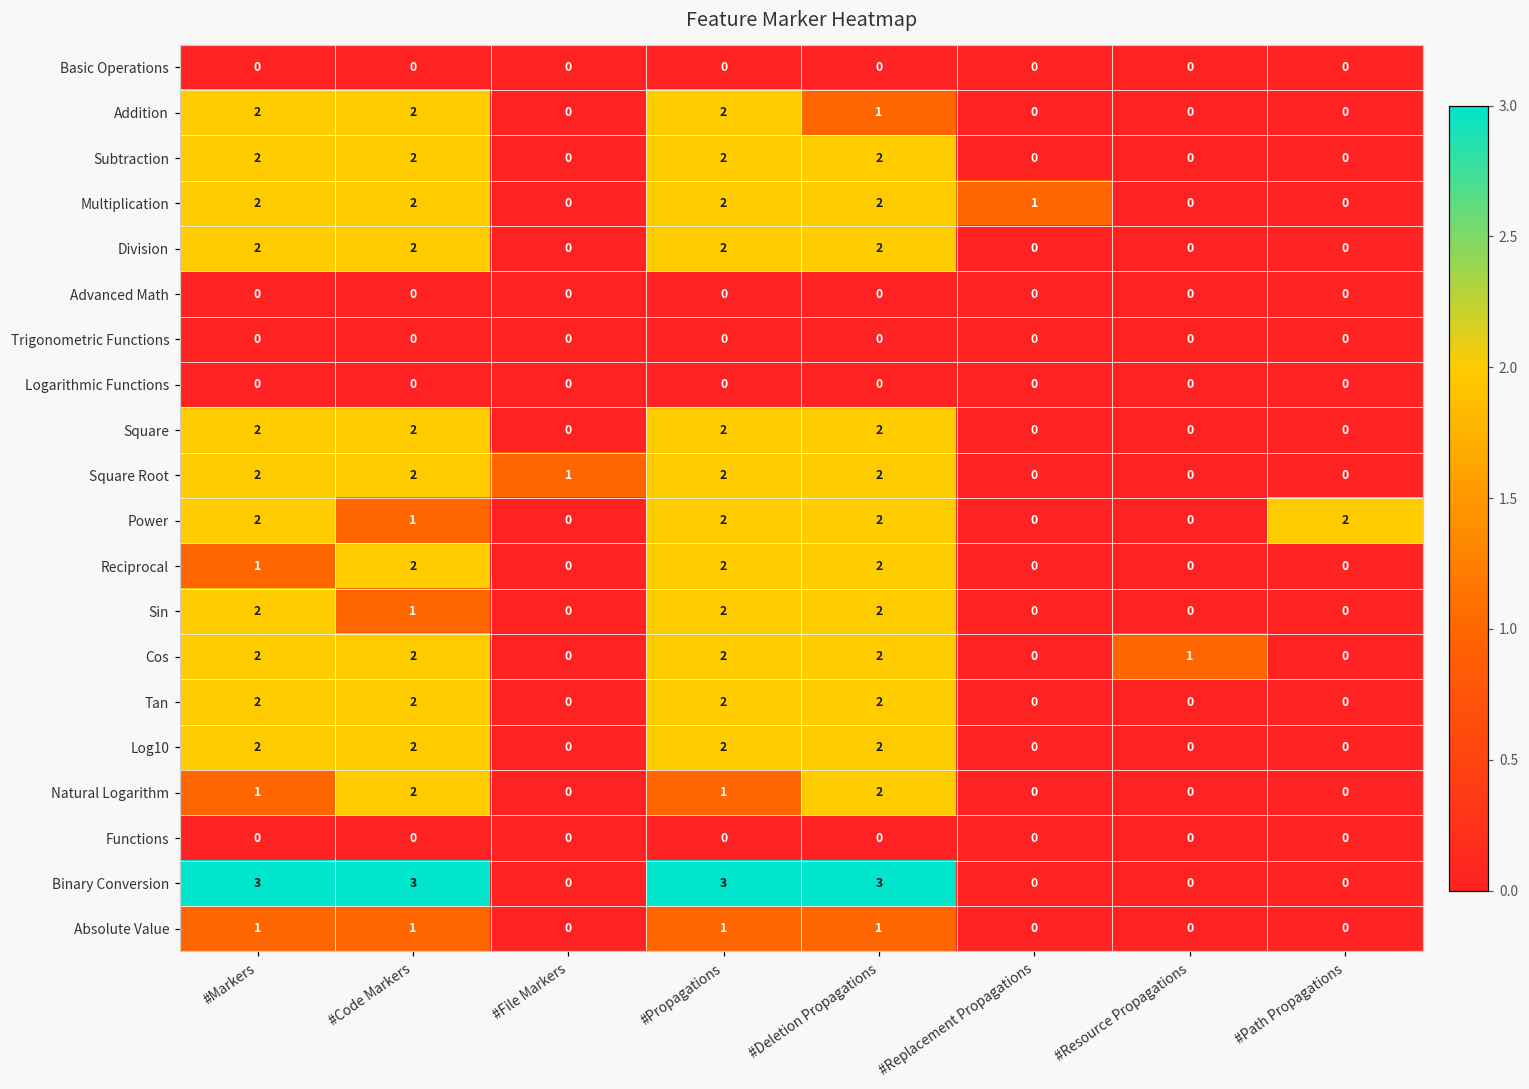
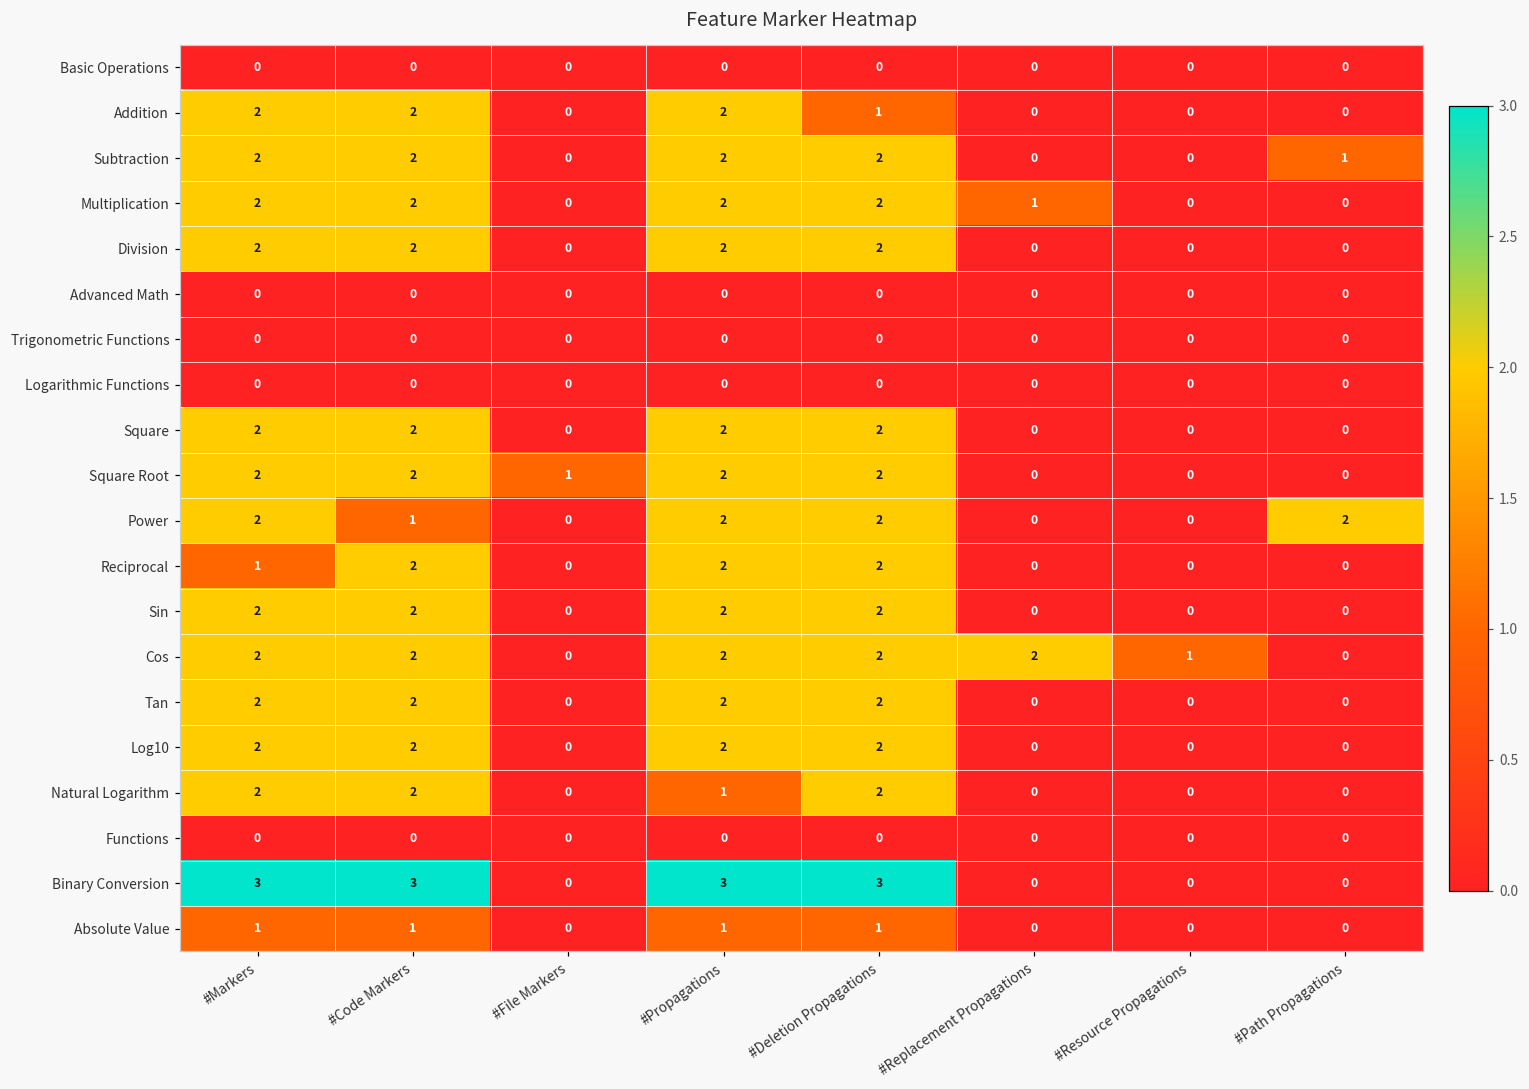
Subtraction, #Path Propagations: 0 -> 1
Sin, #Code Markers: 1 -> 2
Cos, #Replacement Propagations: 0 -> 2
Natural Logarithm, #Markers: 1 -> 2
